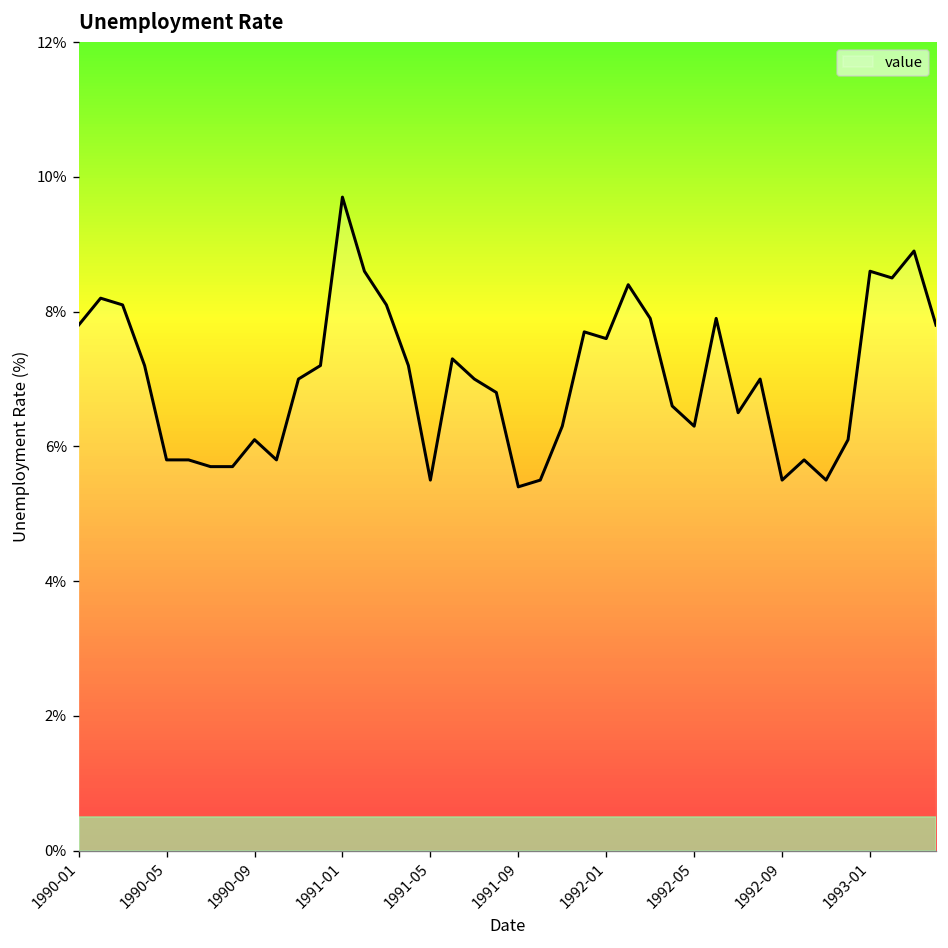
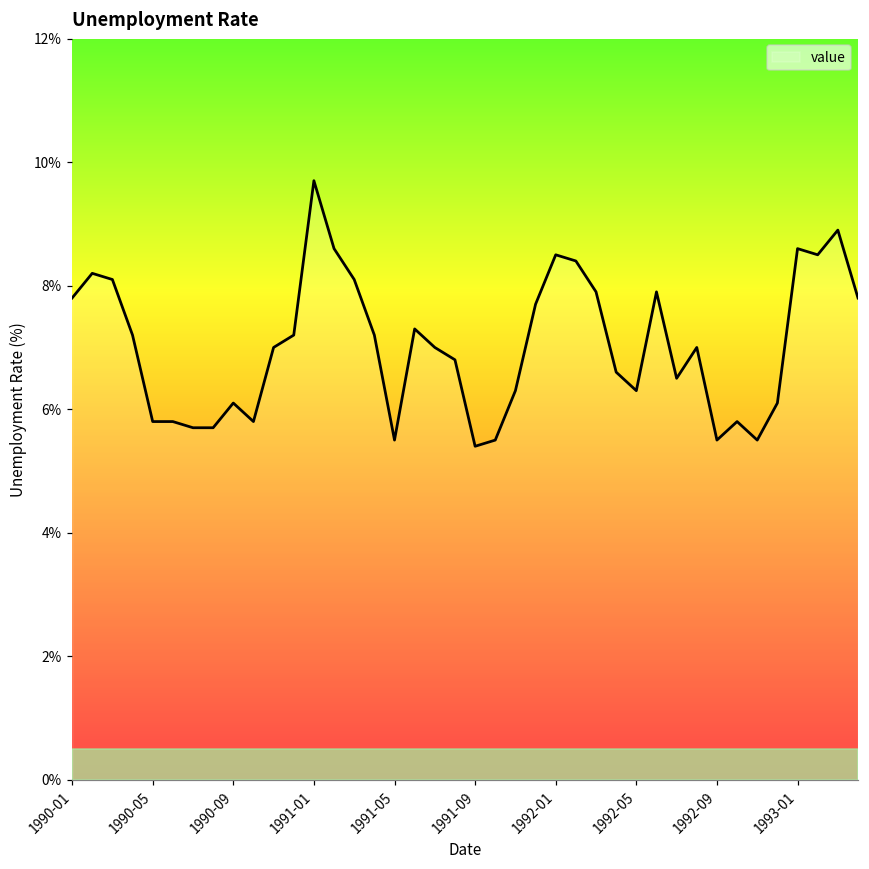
1992-01: 7.6% -> 8.5%
